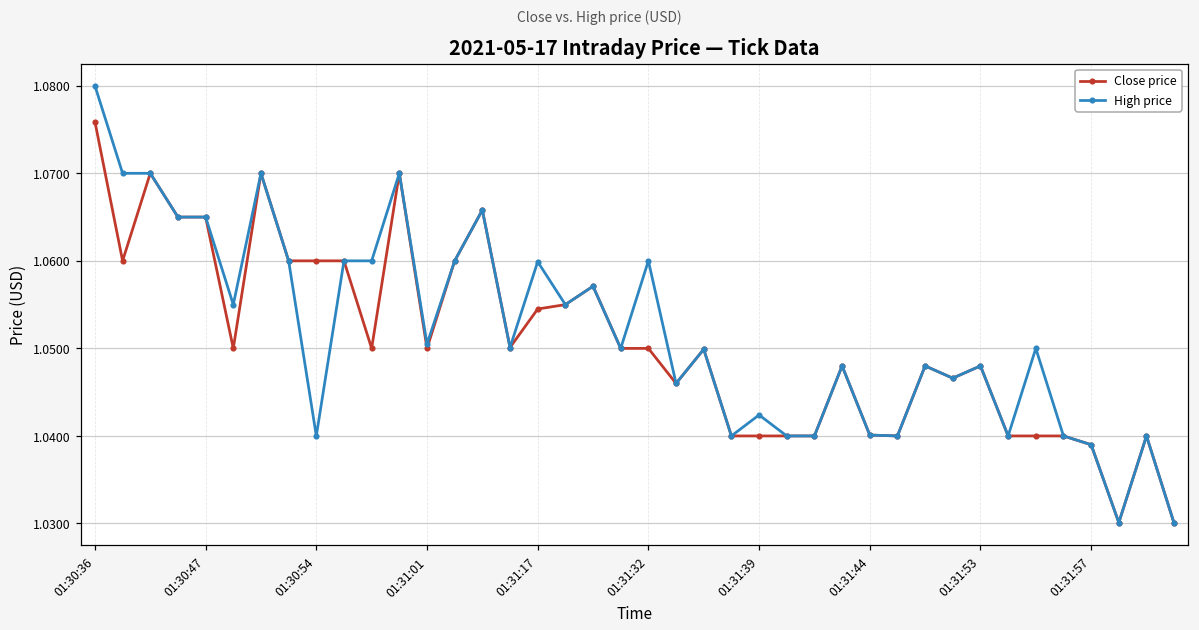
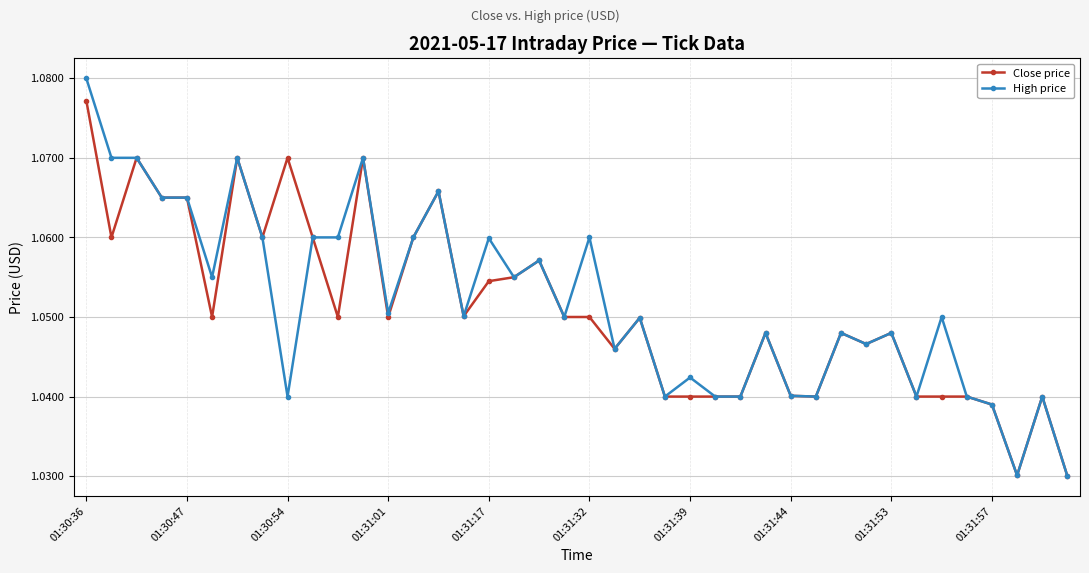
Close price, 01:30:36: 1.076 -> 1.077
Close price, 01:30:54: 1.06 -> 1.07
